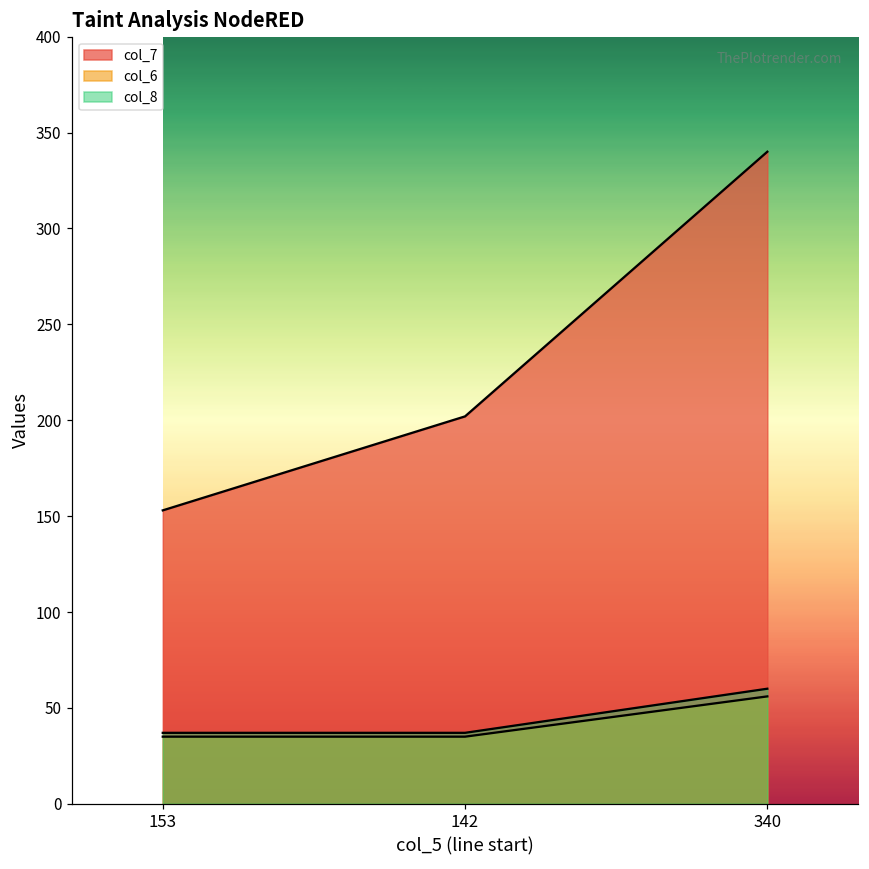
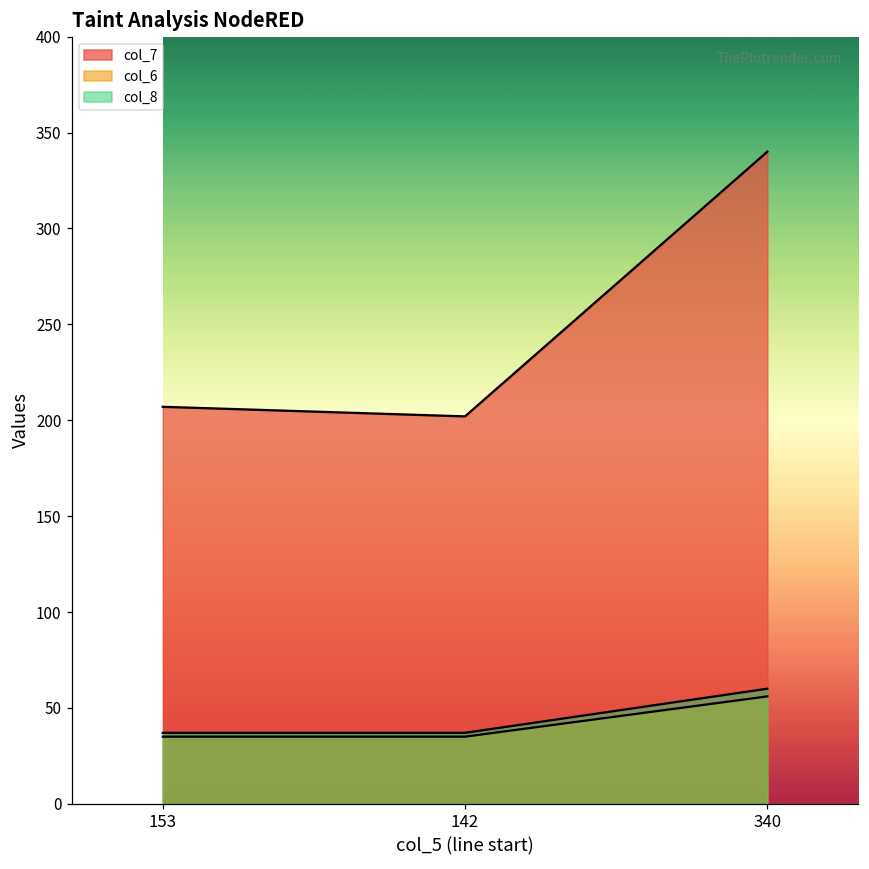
col_7, 153: 153 -> 207
